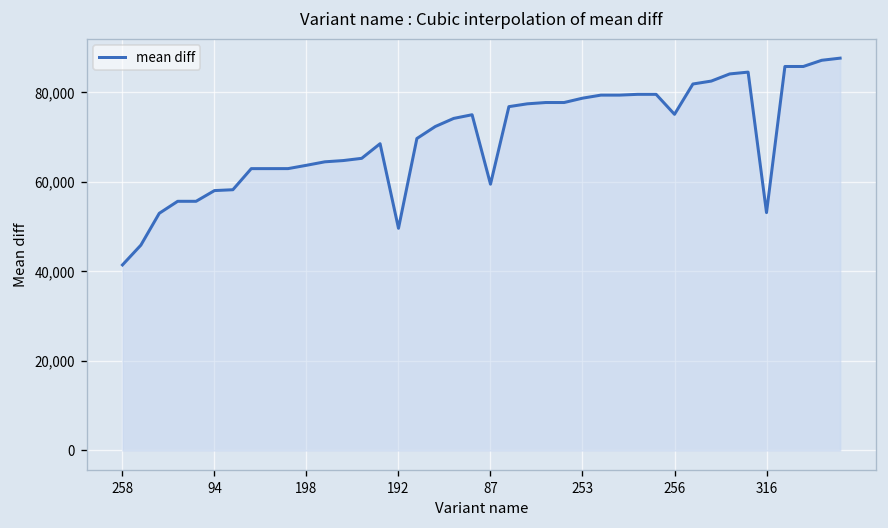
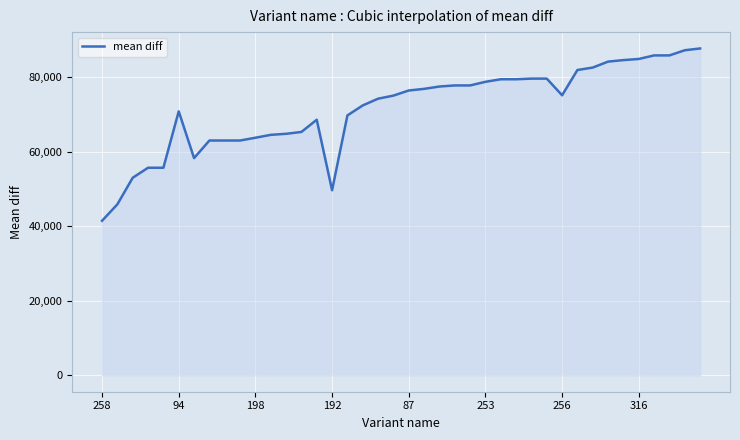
94: 58,000 -> 71,000
87: 59,000 -> 76,000
316: 53,000 -> 85,000
